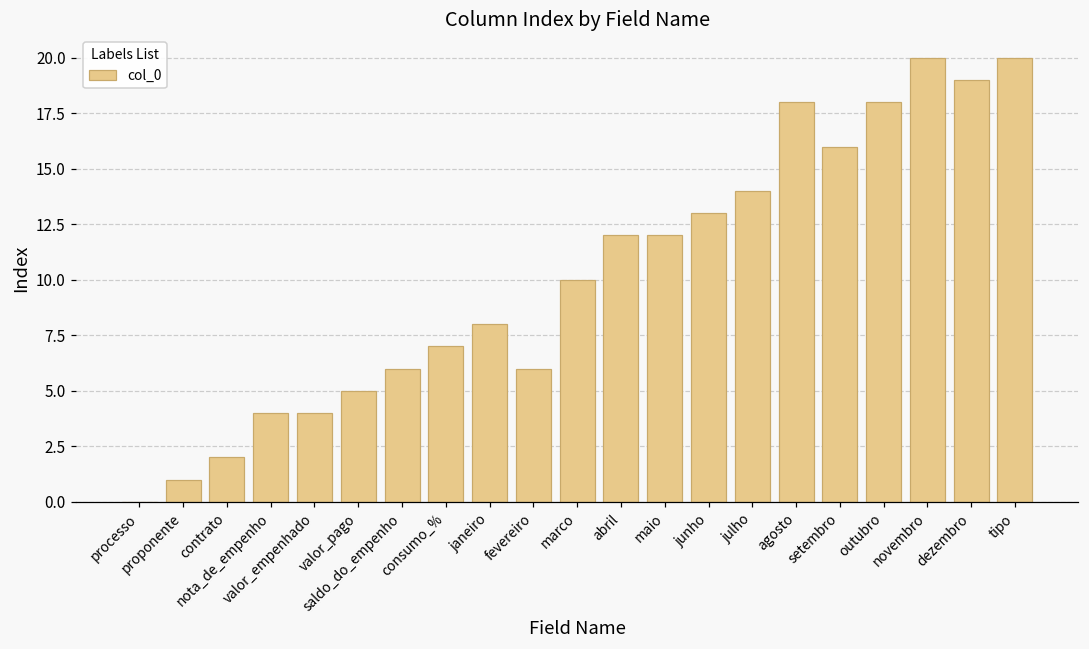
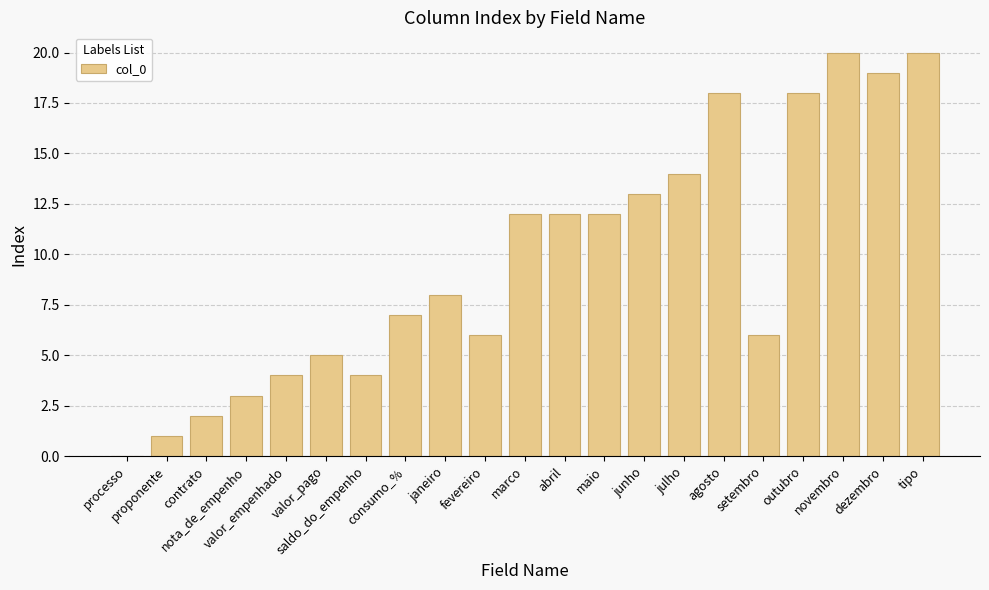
nota_de_empenho: 4 -> 3
saldo_do_empenho: 6 -> 4
marco: 10 -> 12
setembro: 16 -> 6
